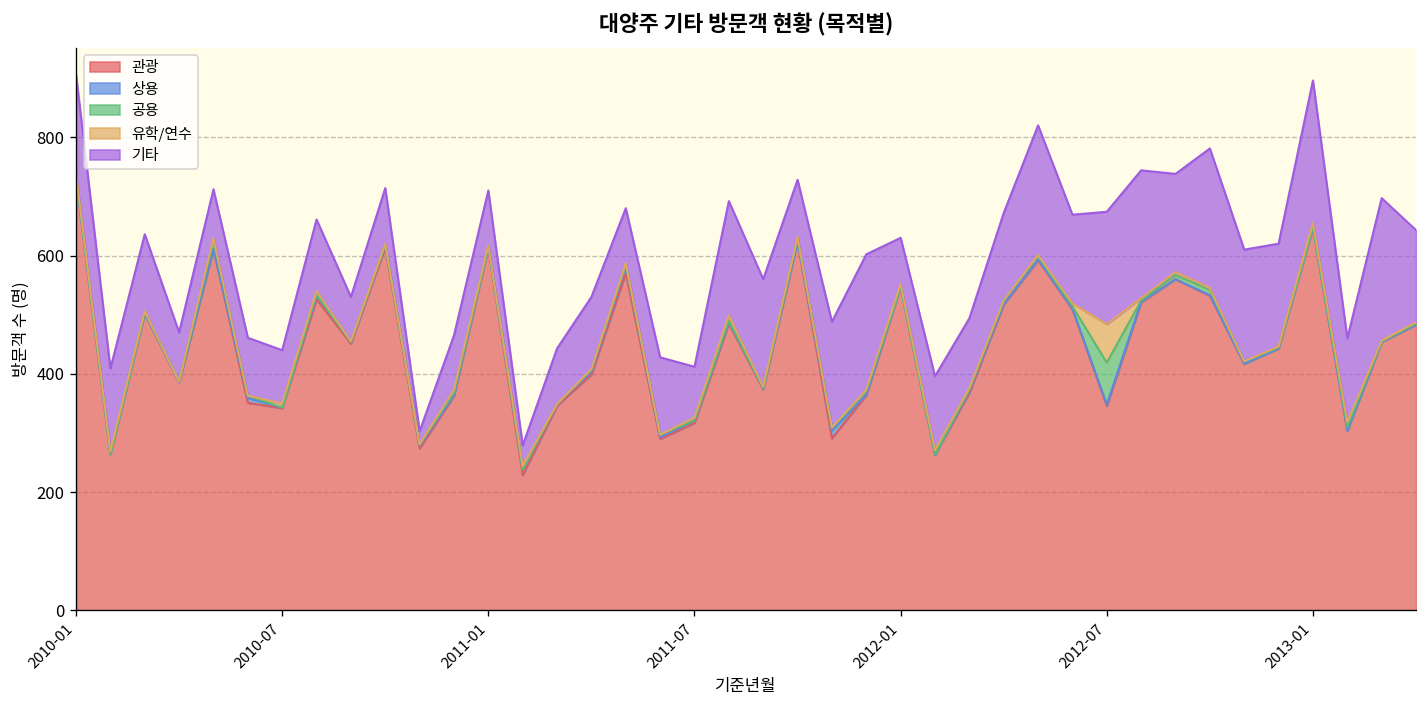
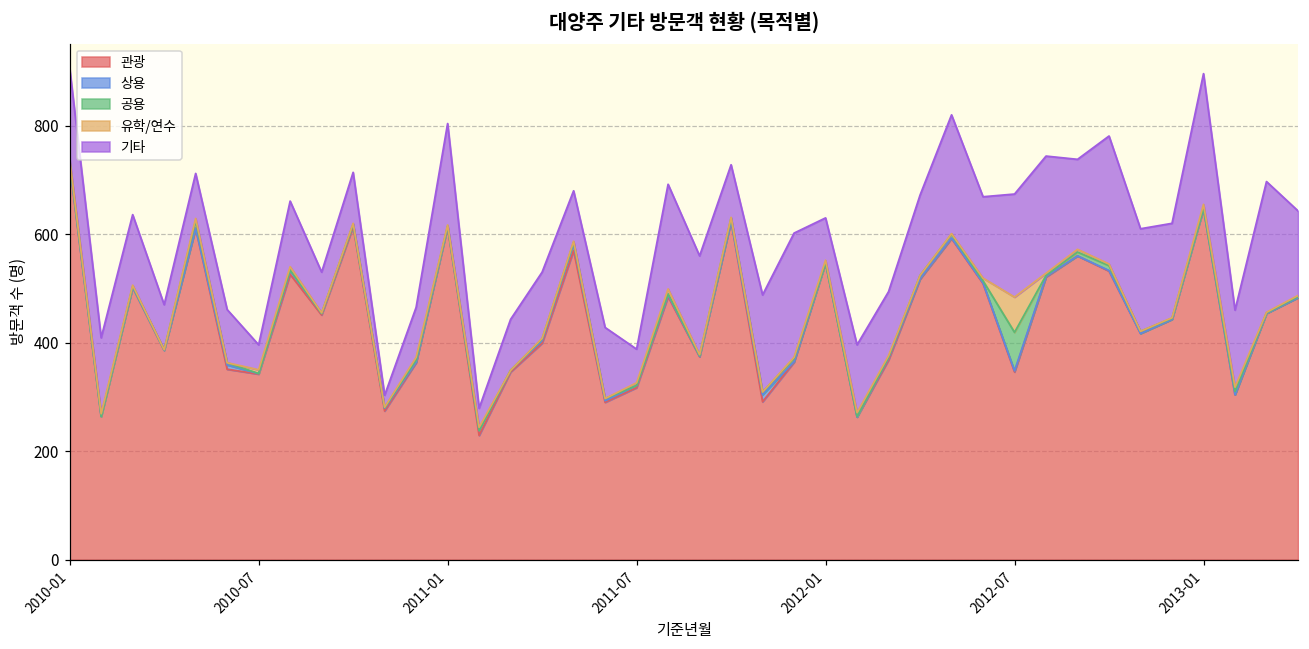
기타, 2010-07: 90 -> 50
기타, 2011-01: 90 -> 190
기타, 2011-07: 90 -> 60
